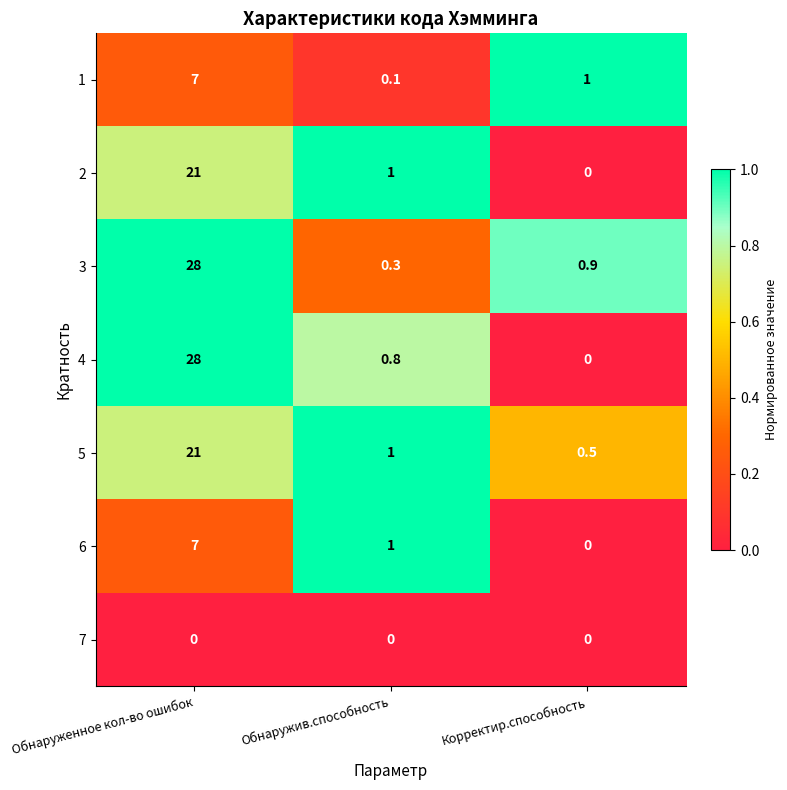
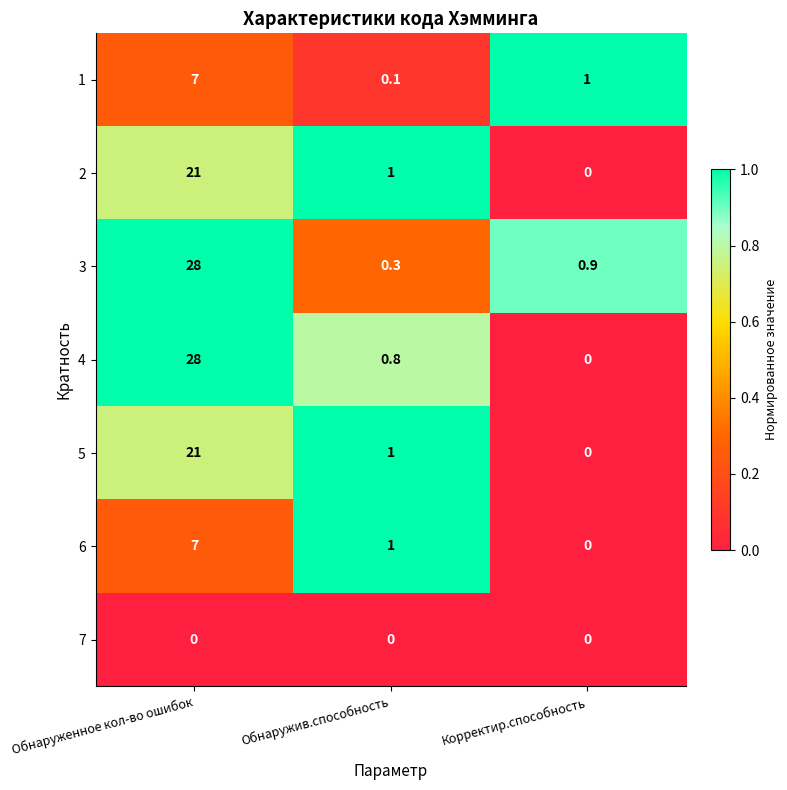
5, Корректир.способность: 0.5 -> 0
